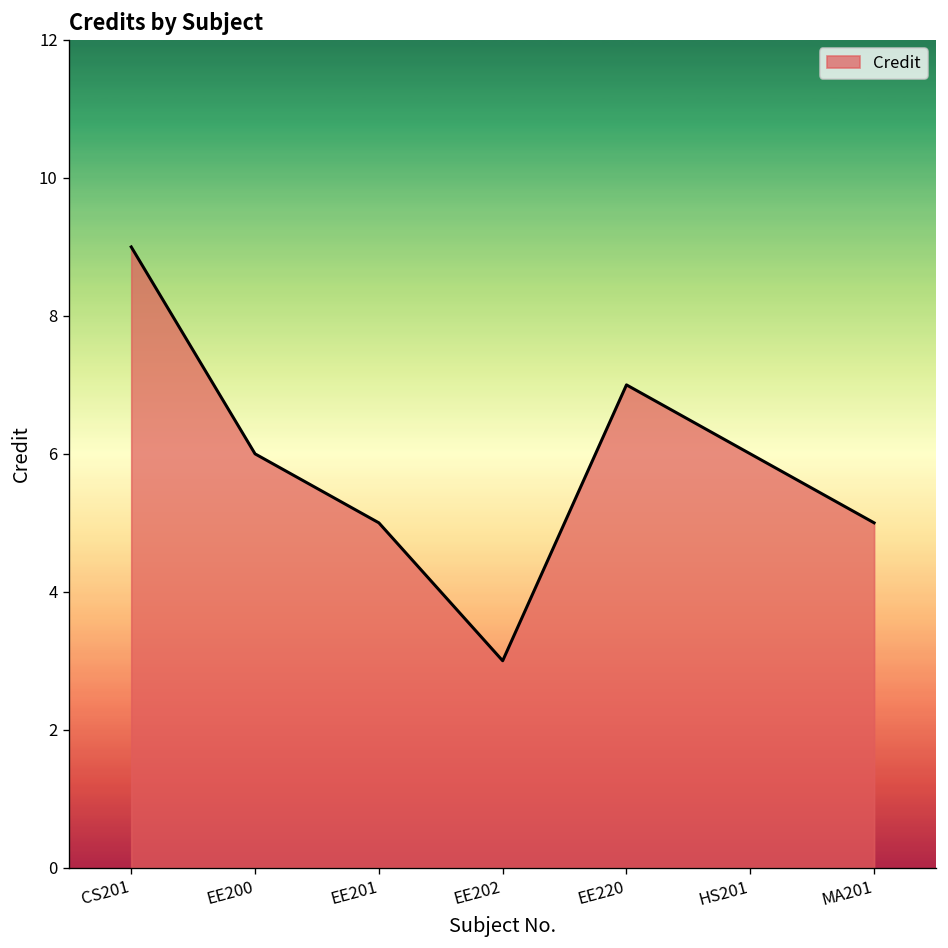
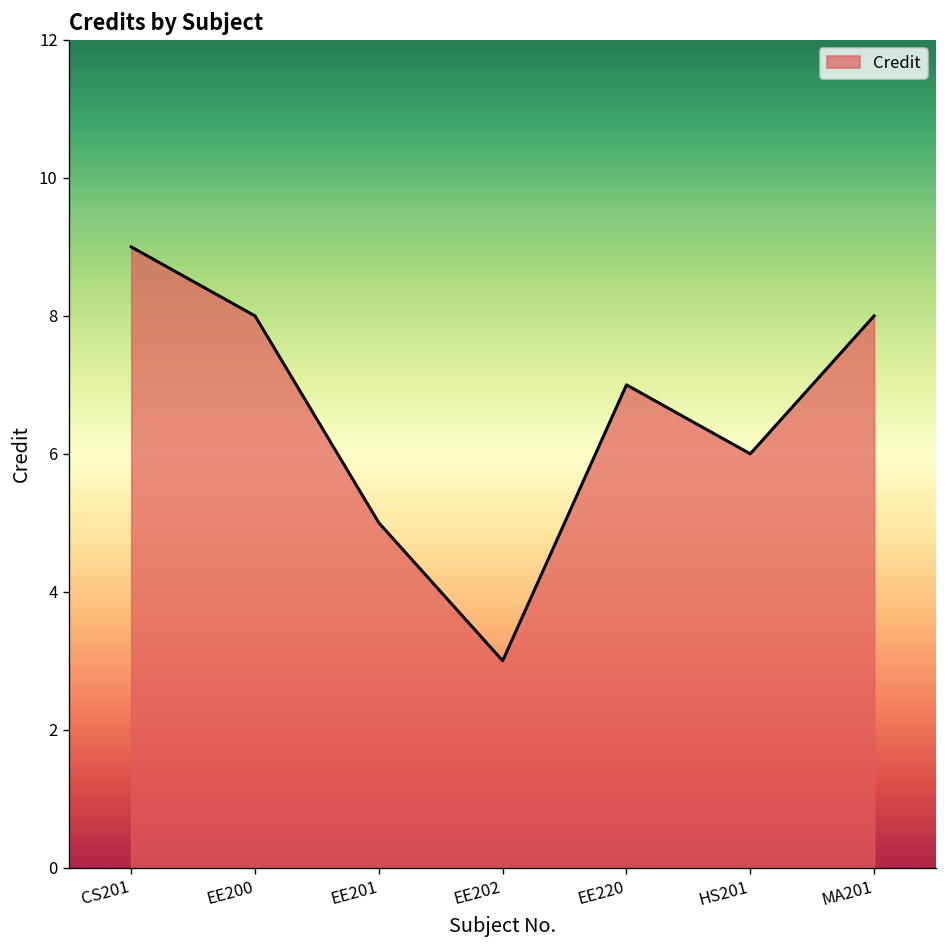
EE200: 6 -> 8
MA201: 5 -> 8
